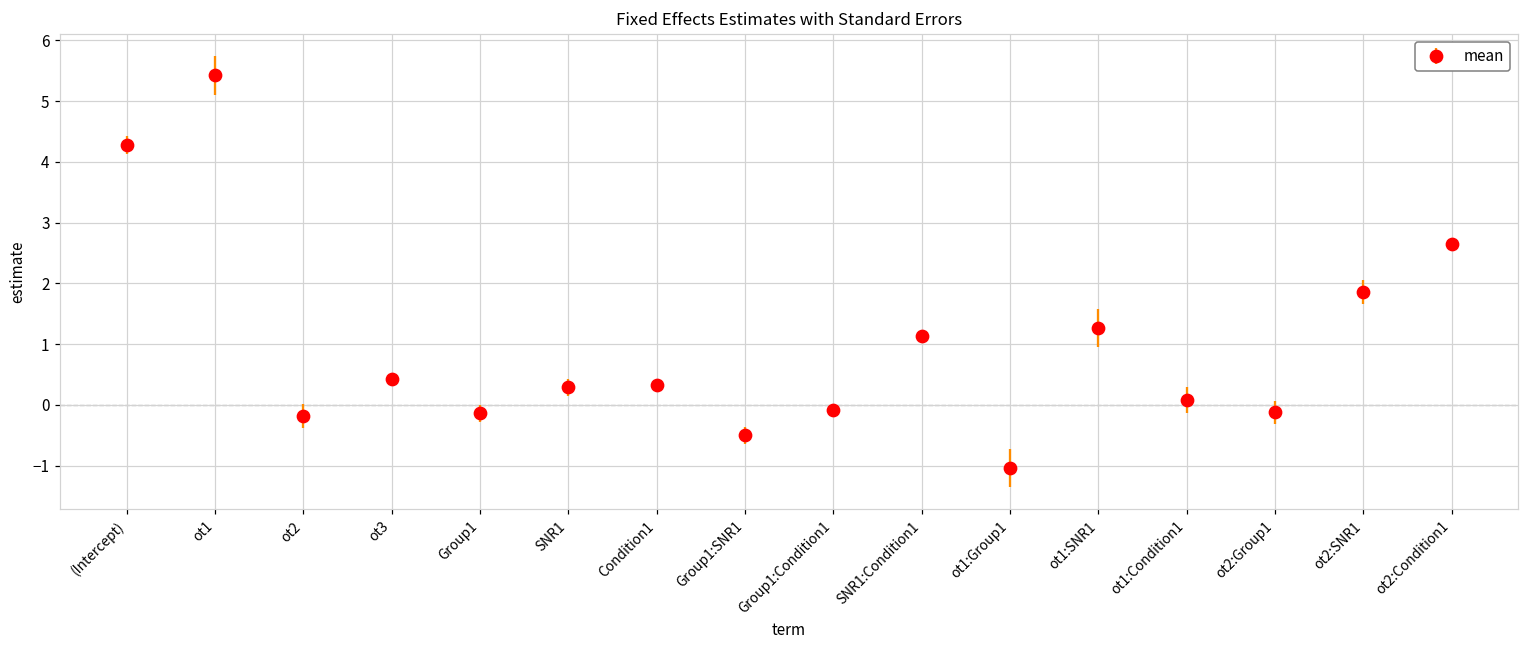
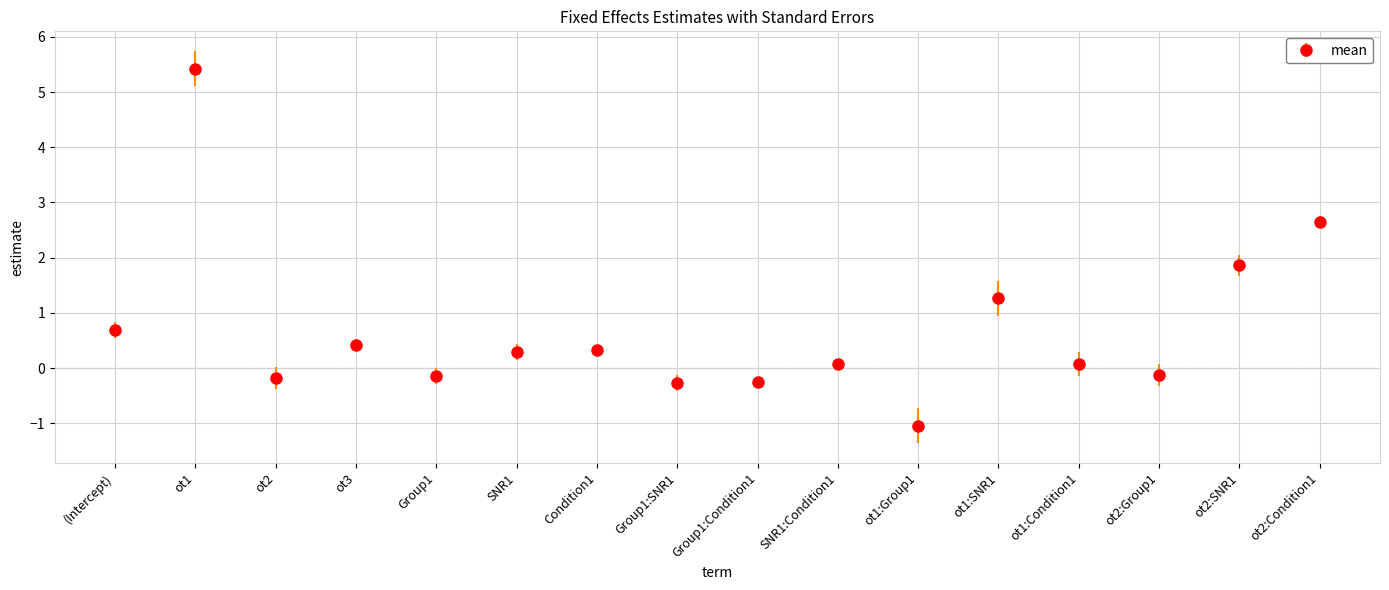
(Intercept): 4.3 -> 0.7
Group1:SNR1: -0.5 -> -0.3
Group1:Condition1: -0.1 -> -0.2
SNR1:Condition1: 1.1 -> 0.1
